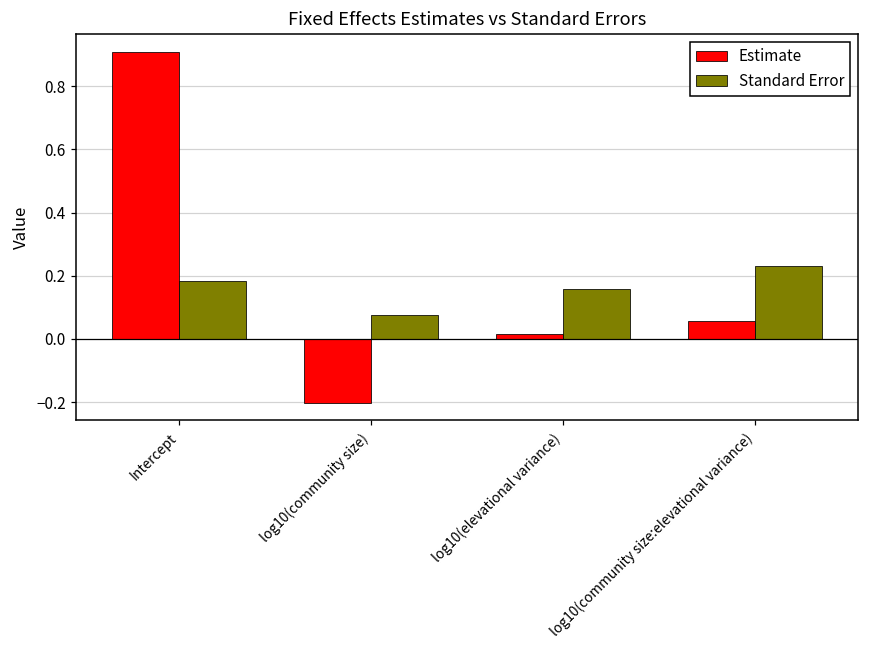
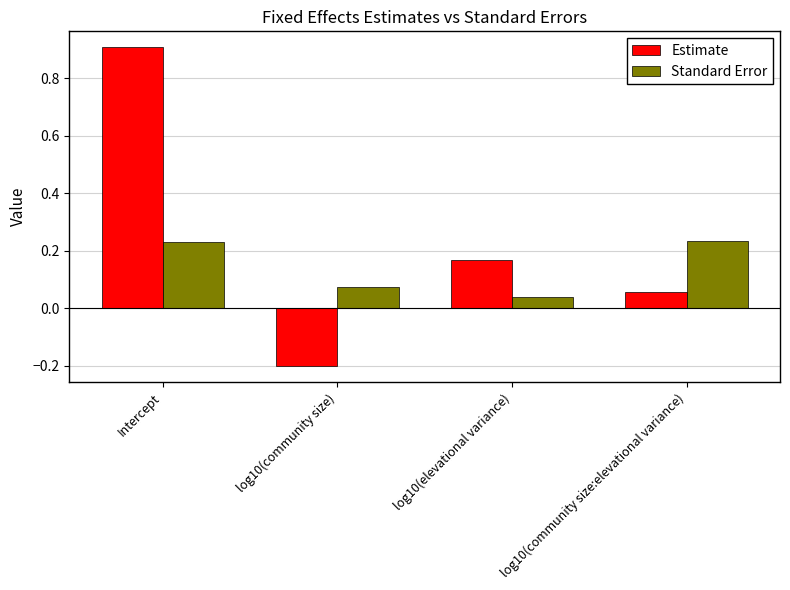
Standard Error, Intercept: 0.18 -> 0.23
Estimate, log10(elevational variance): 0.02 -> 0.17
Standard Error, log10(elevational variance): 0.16 -> 0.04
